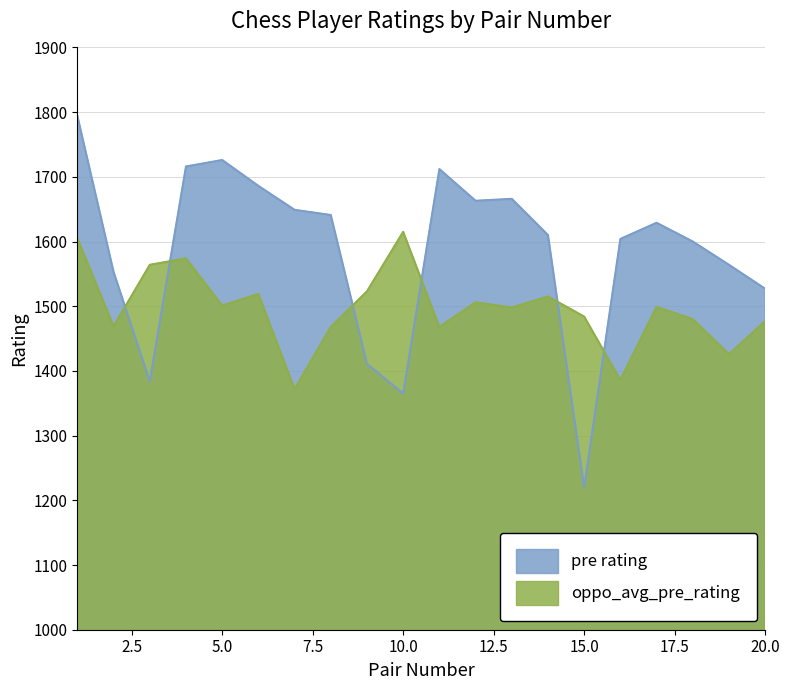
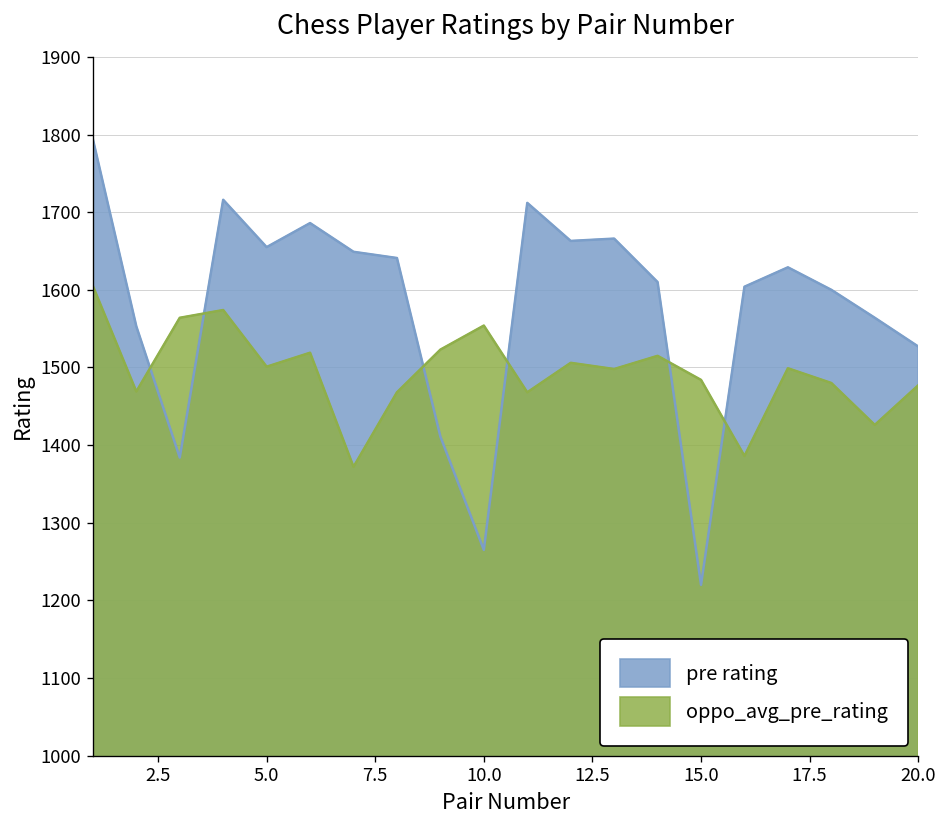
pre rating, 5.0: 1730 -> 1660
pre rating, 10.0: 1370 -> 1270
oppo_avg_pre_rating, 10.0: 1620 -> 1550
